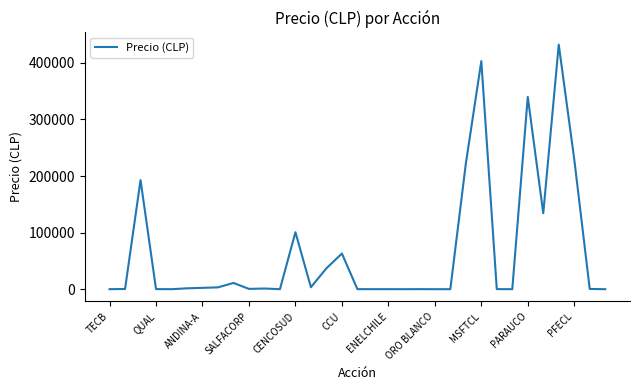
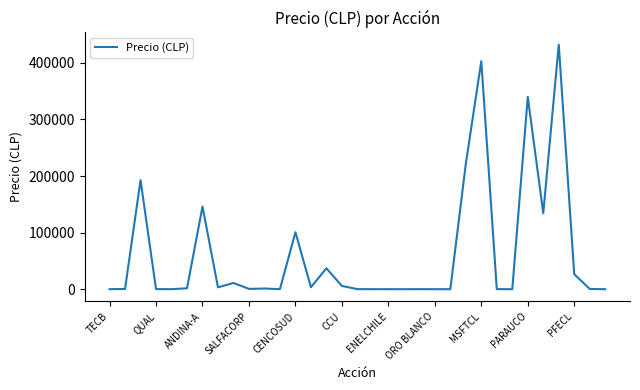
ANDINA-A: 0 -> 150000
CCU: 60000 -> 10000
PFECL: 230000 -> 30000
